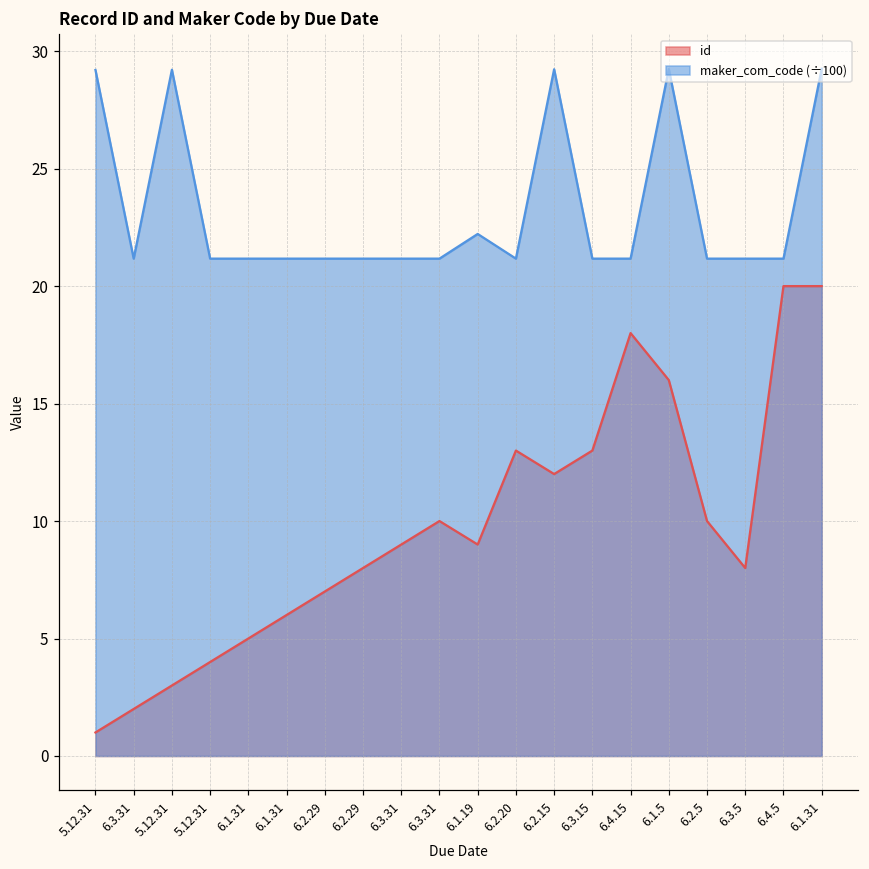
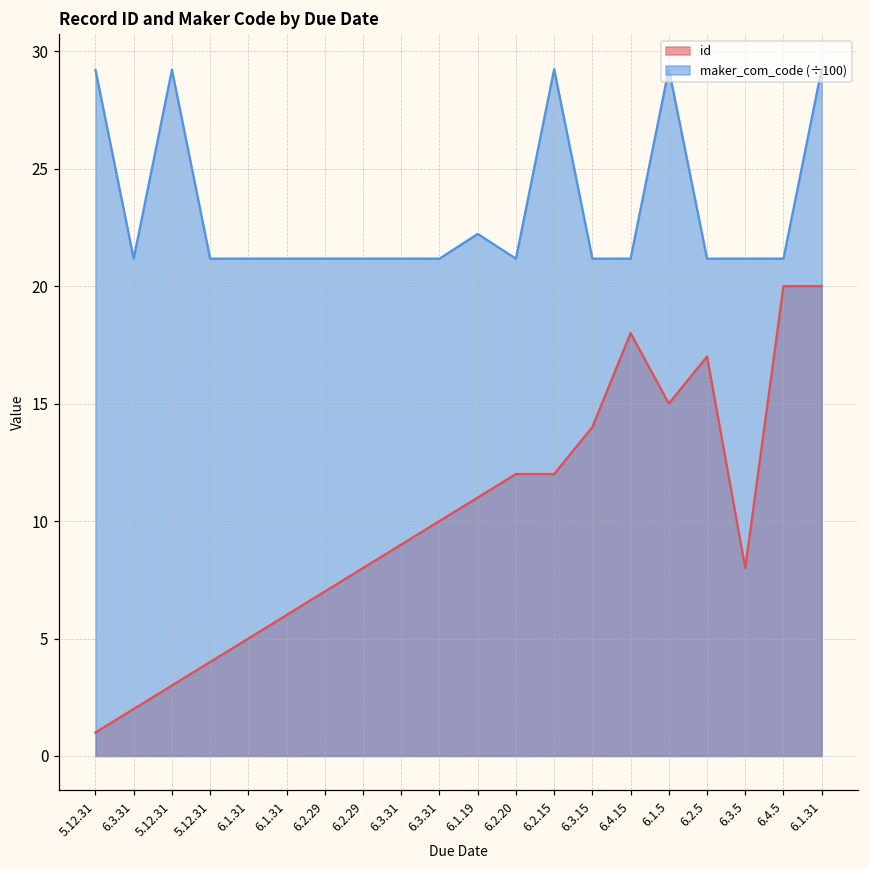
id, 6.1.19: 9 -> 11
id, 6.2.20: 13 -> 12
id, 6.3.15: 13 -> 14
id, 6.1.5: 16 -> 15
id, 6.2.5: 10 -> 17
